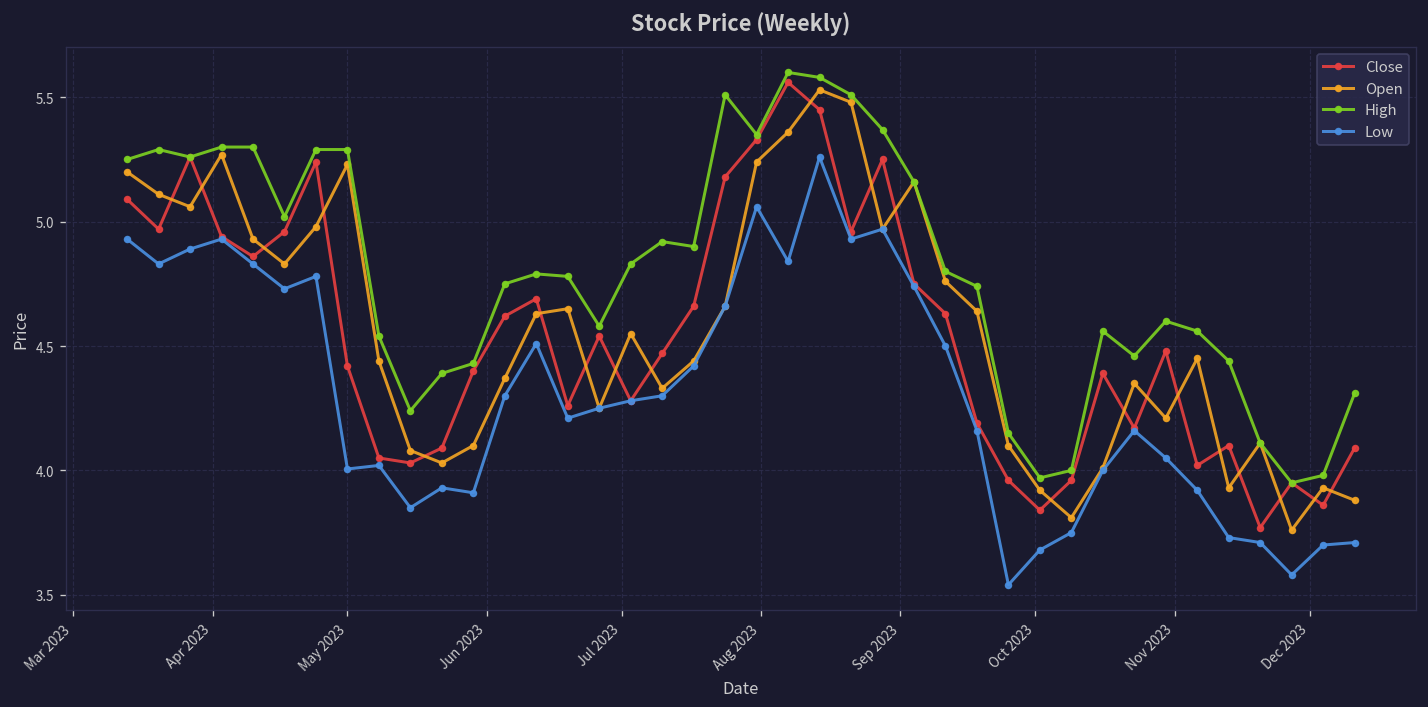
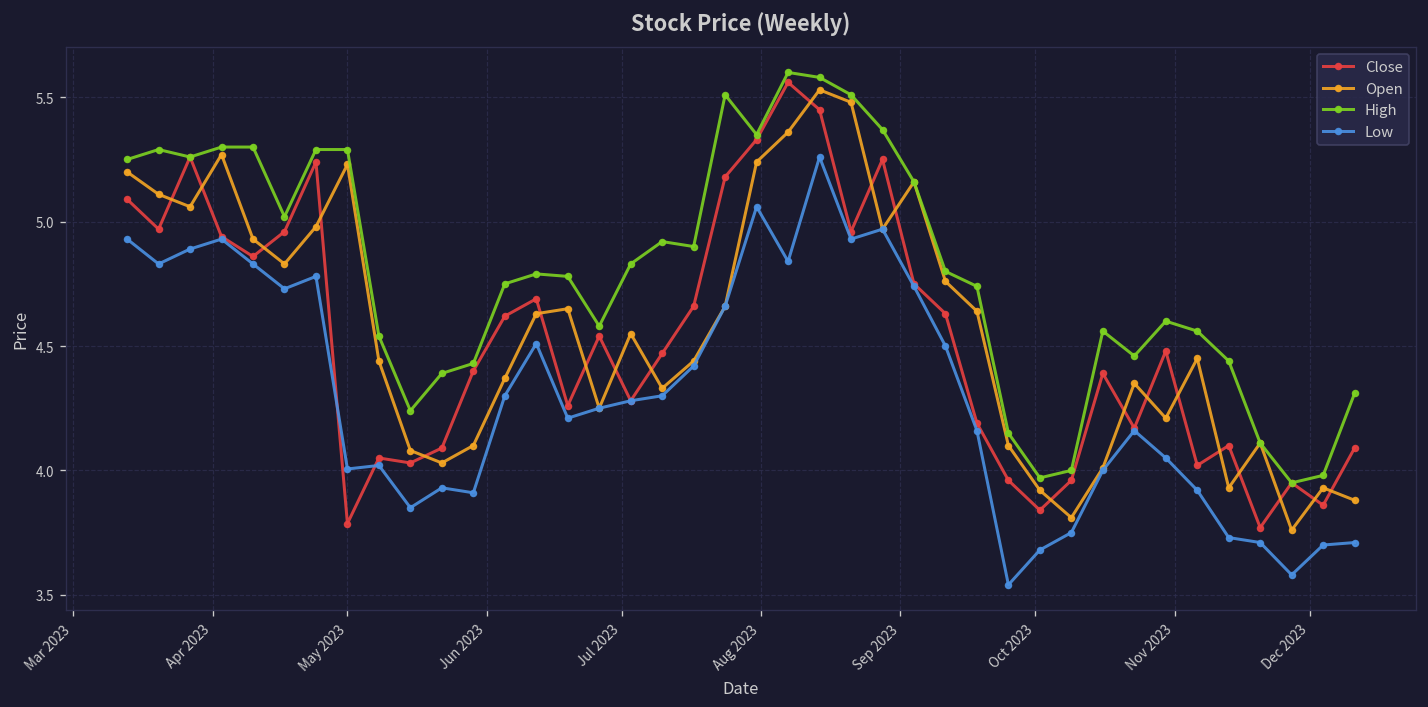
Close, May 2023: 4.42 -> 3.79
